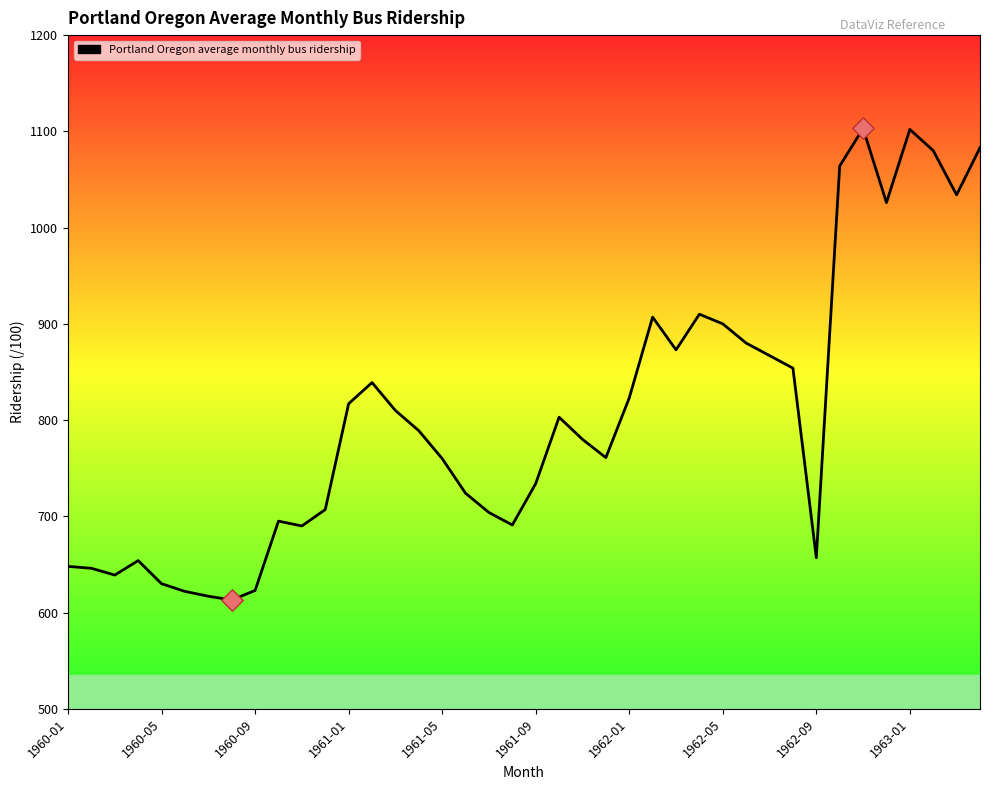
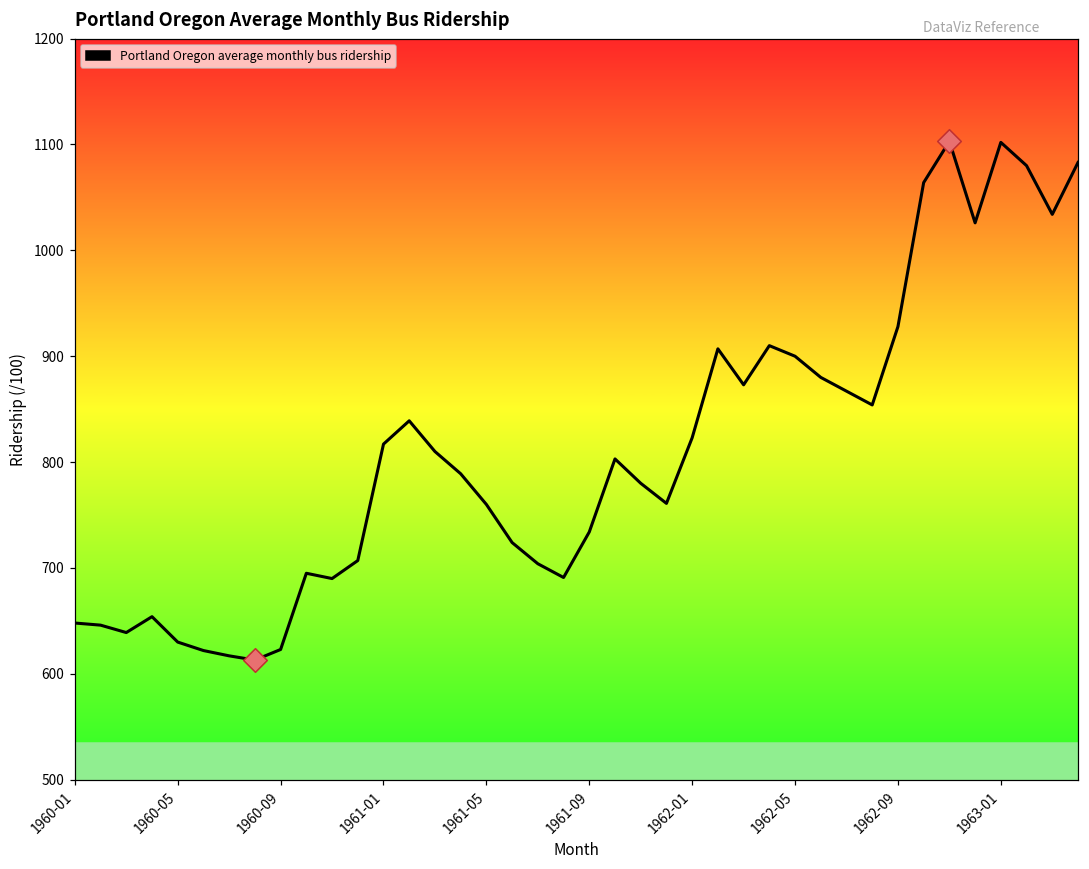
Portland Oregon average monthly bus ridership, 1962-09: 660 -> 930
